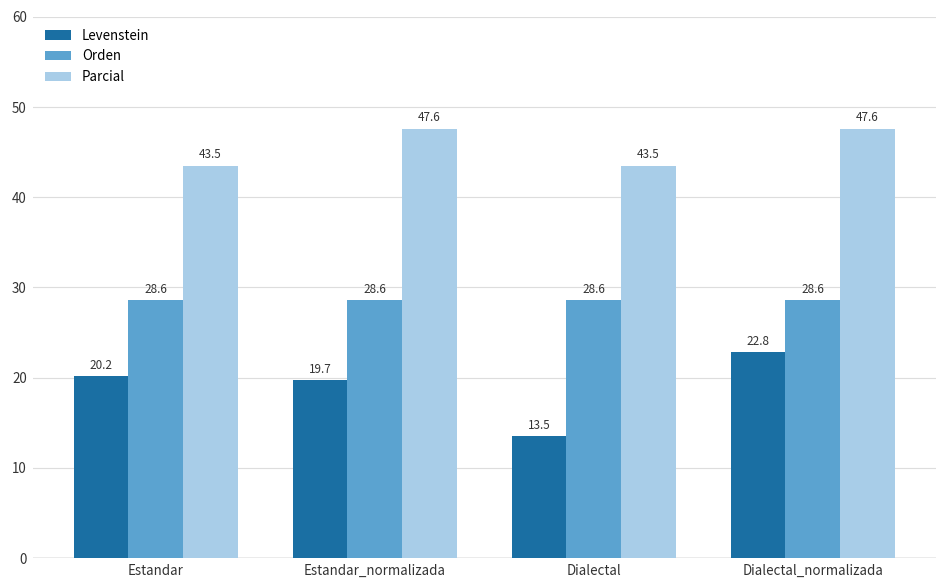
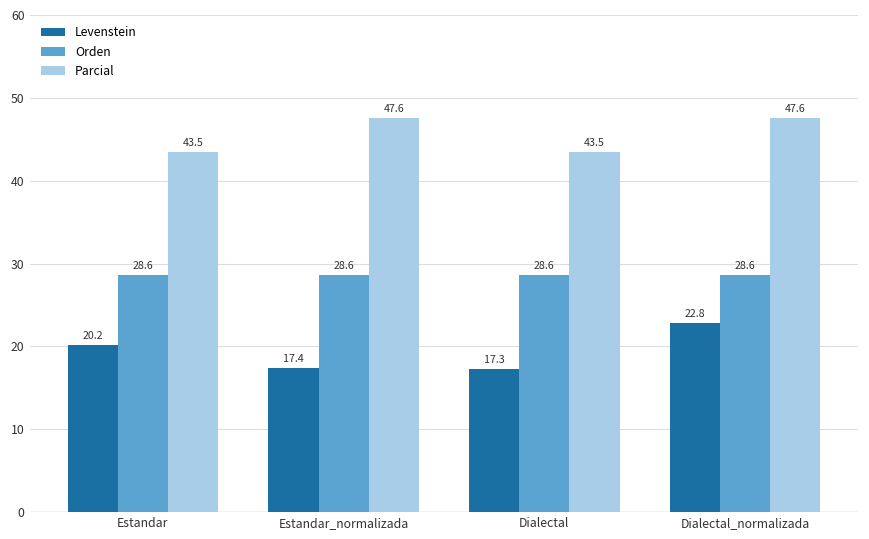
Levenstein, Estandar_normalizada: 19.7 -> 17.4
Levenstein, Dialectal: 13.5 -> 17.3
